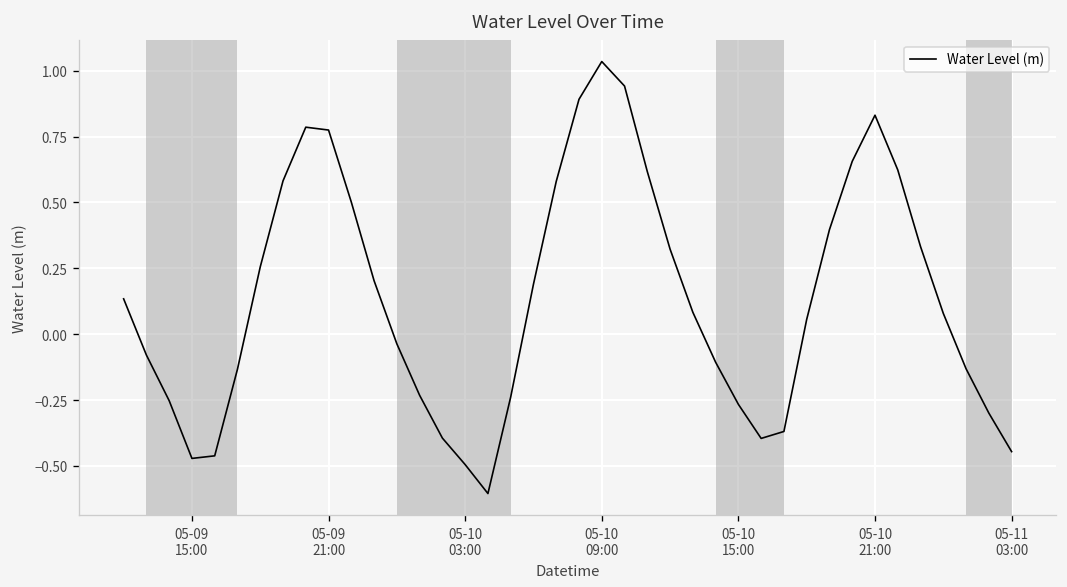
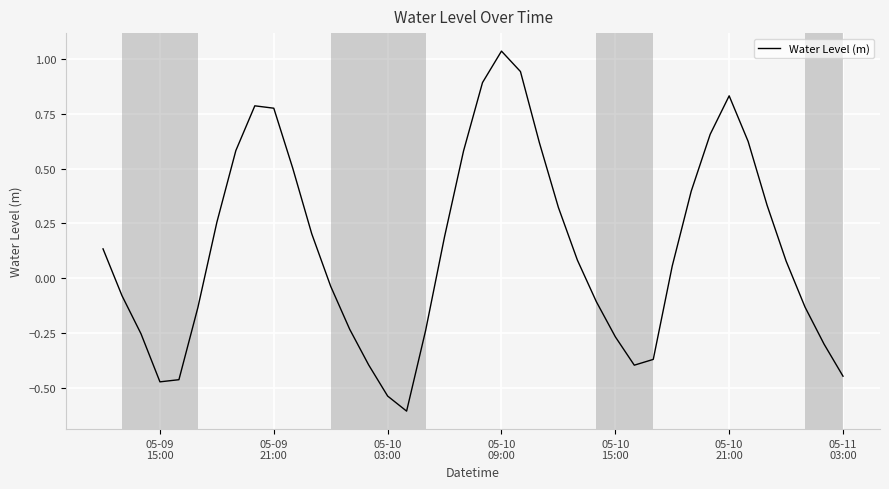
05-10 03:00: -0.50 -> -0.54
